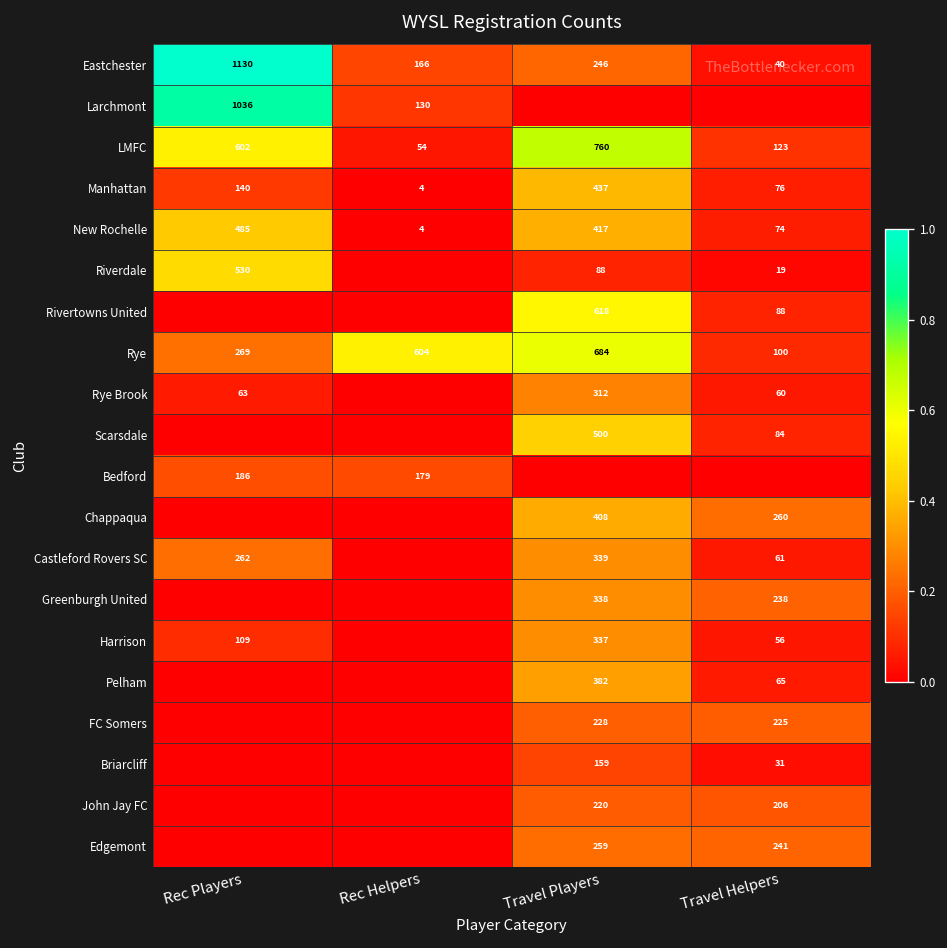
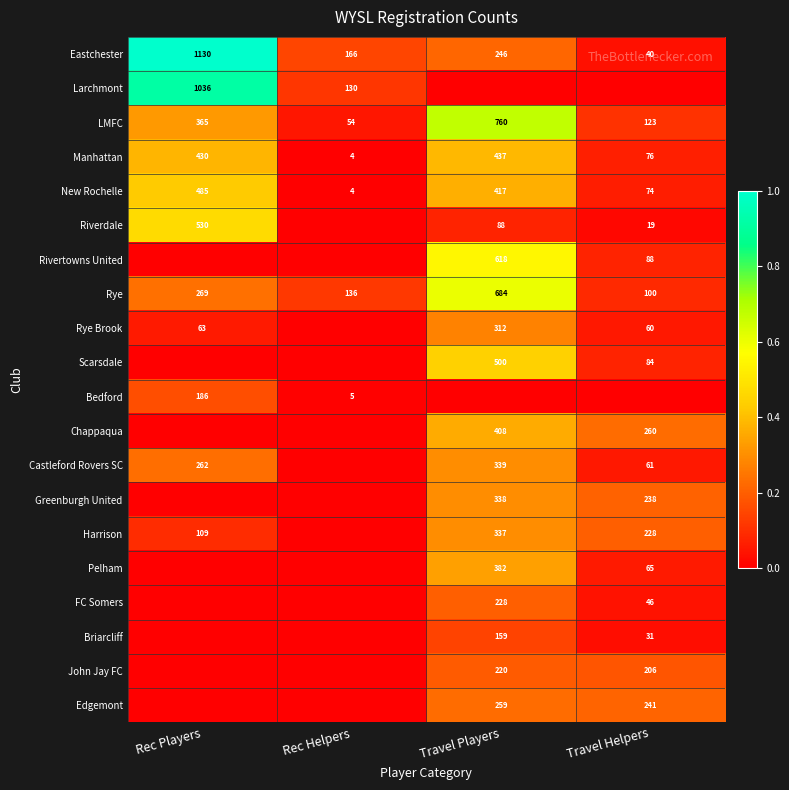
LMFC, Rec Players: 602 -> 365
Manhattan, Rec Players: 140 -> 430
Rye, Rec Helpers: 604 -> 136
Bedford, Rec Helpers: 179 -> 5
Harrison, Travel Helpers: 56 -> 228
FC Somers, Travel Helpers: 225 -> 46
